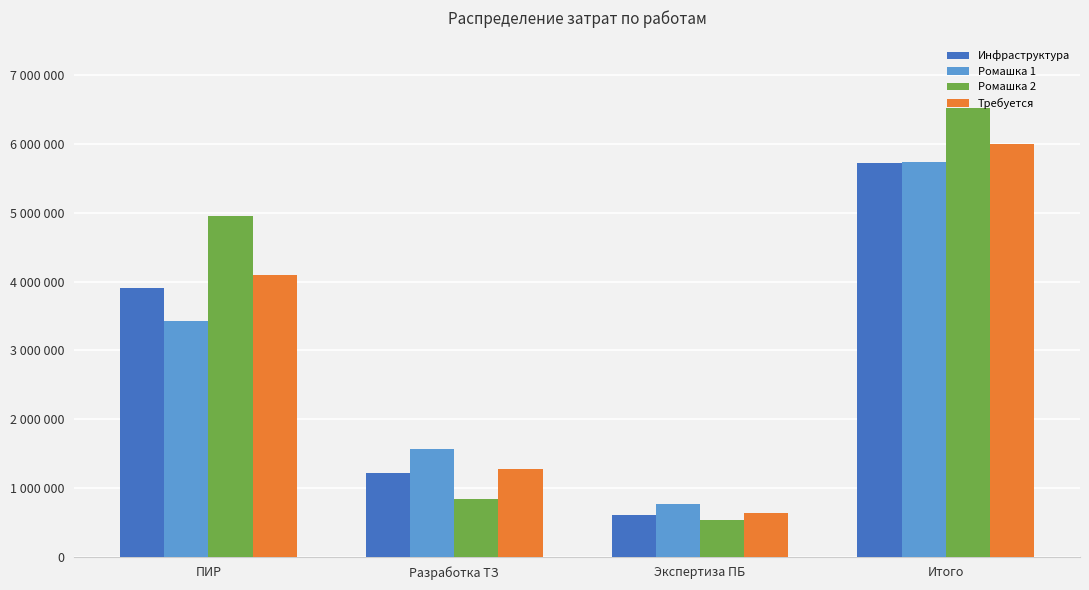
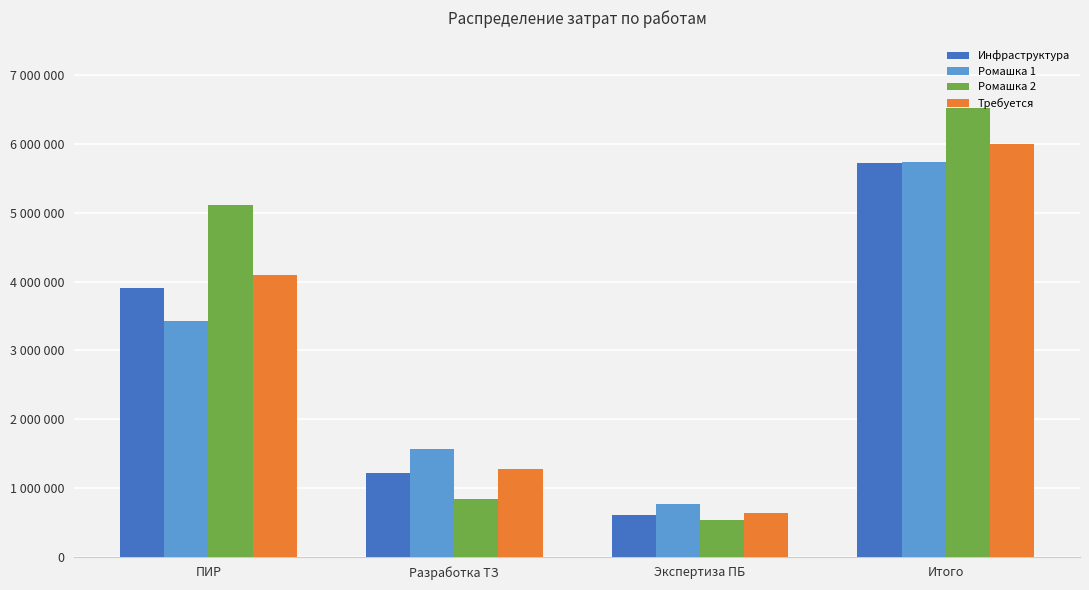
Ромашка 2, ПИР: 4900000 -> 5100000
